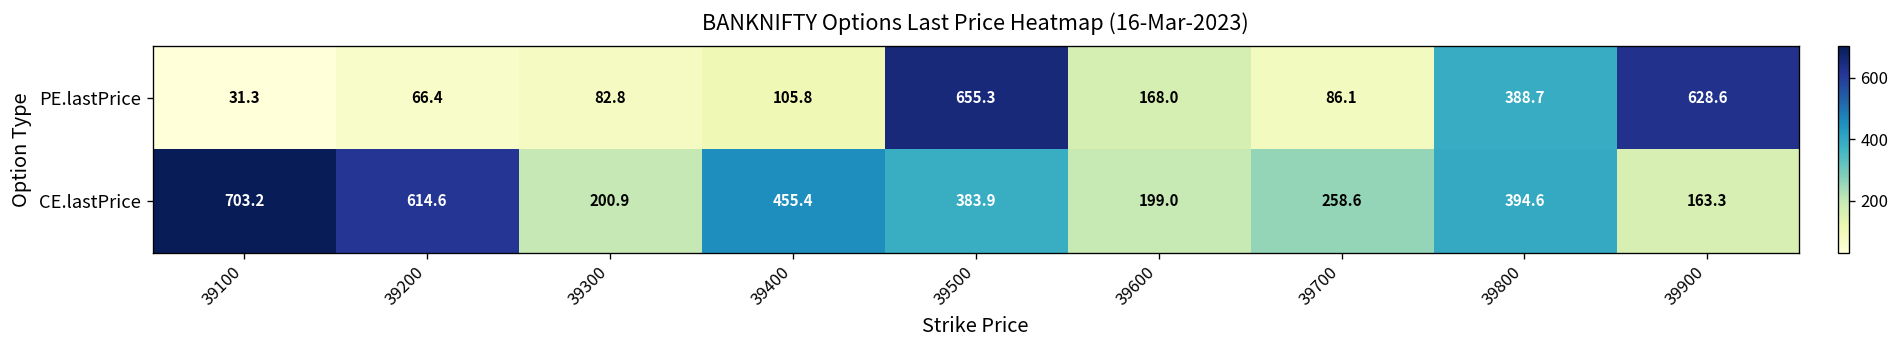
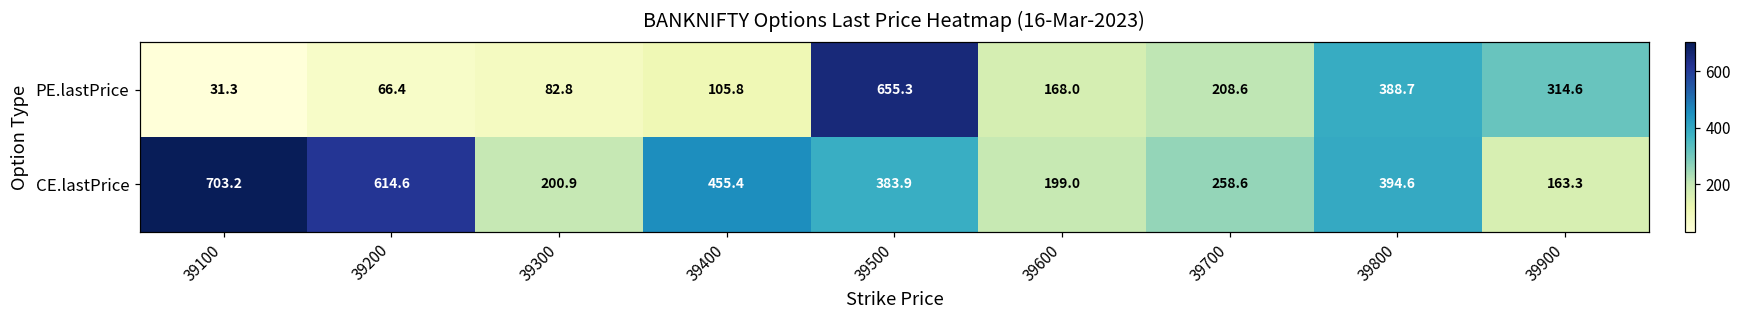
PE.lastPrice, 39700: 86.1 -> 208.6
PE.lastPrice, 39900: 628.6 -> 314.6
